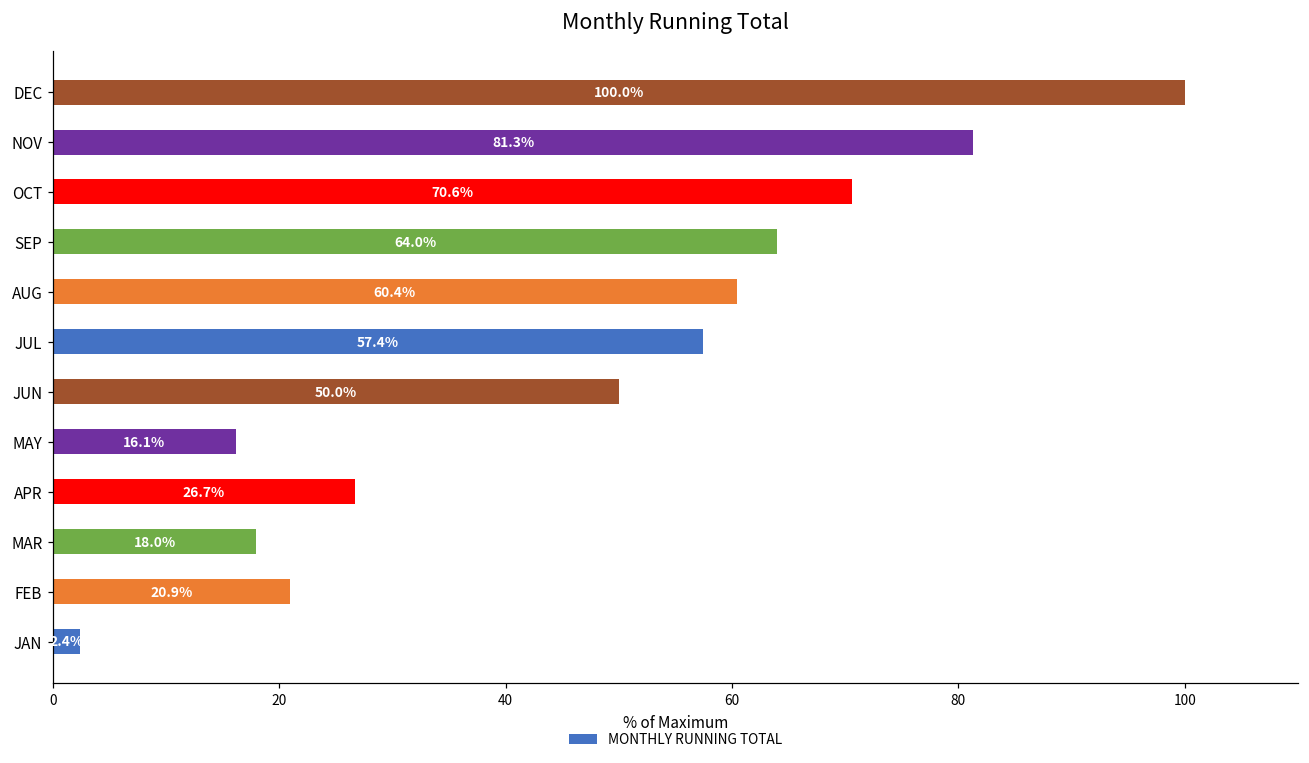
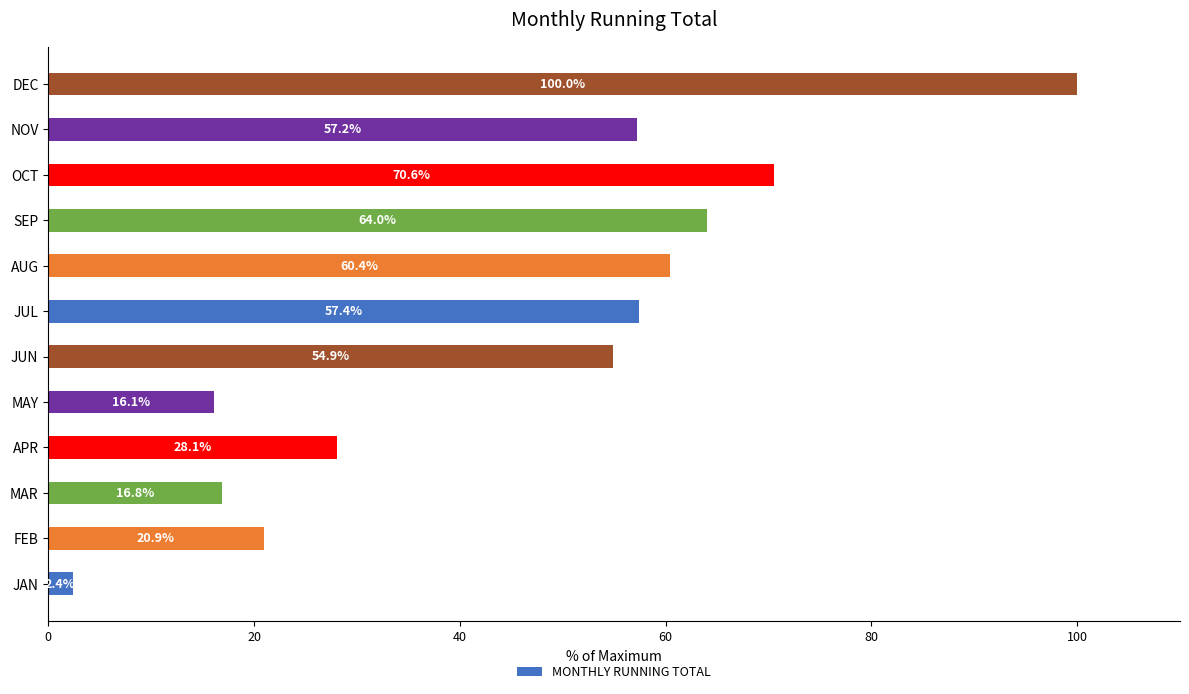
NOV: 81.3% -> 57.2%
JUN: 50.0% -> 54.9%
APR: 26.7% -> 28.1%
MAR: 18.0% -> 16.8%
